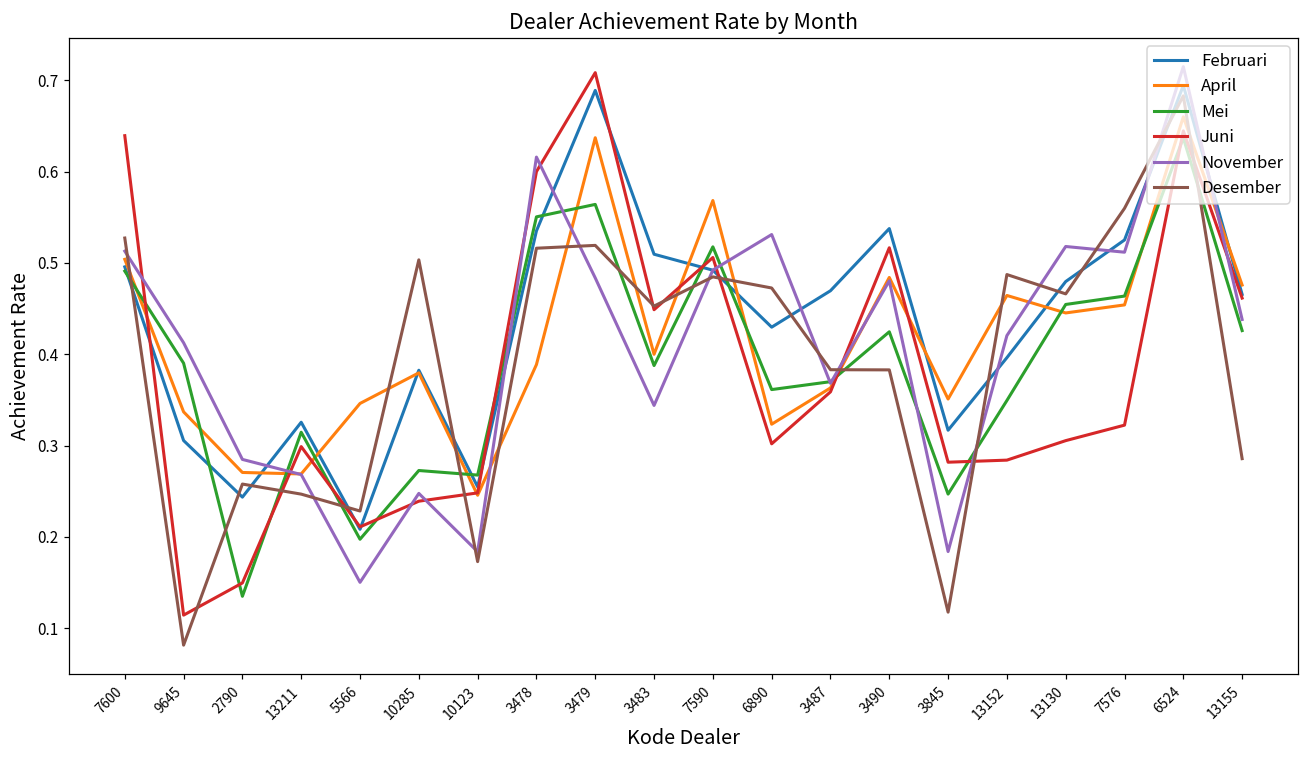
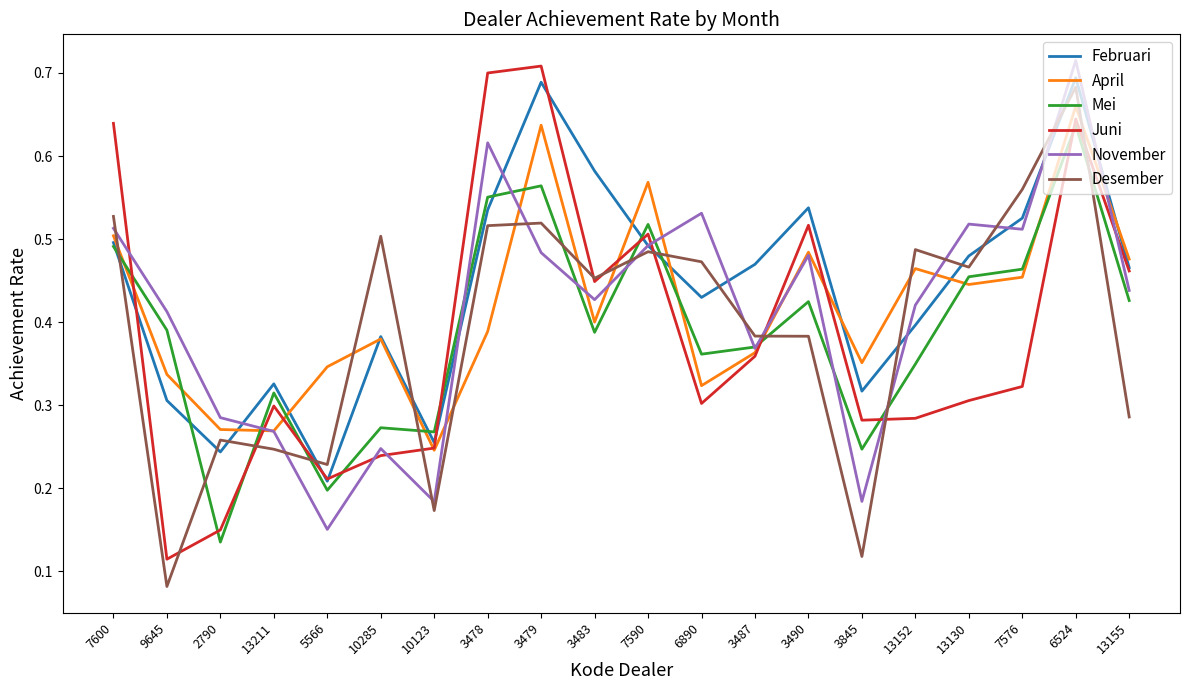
Juni, 3478: 0.6 -> 0.7
Februari, 3483: 0.51 -> 0.58
November, 3483: 0.34 -> 0.43
